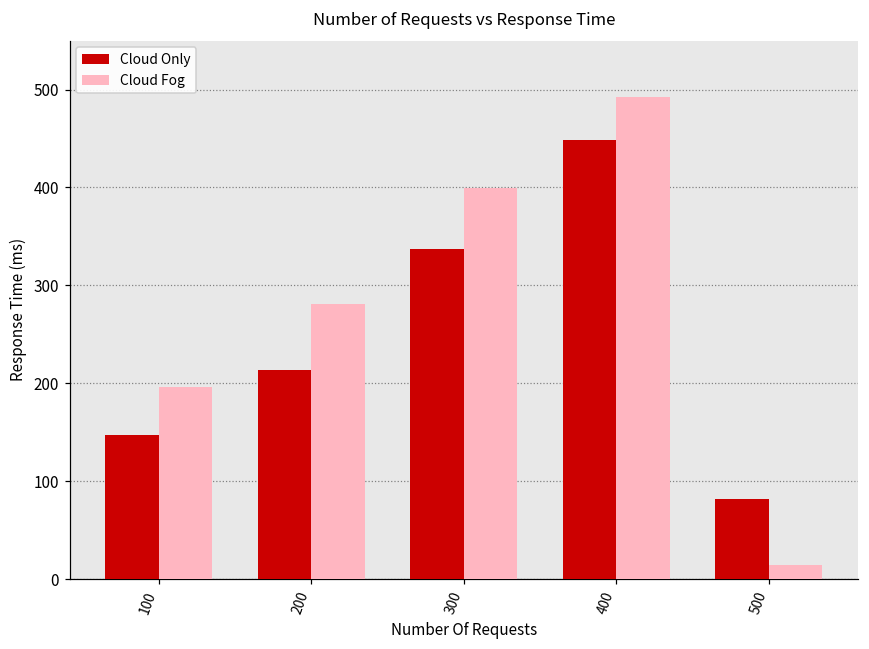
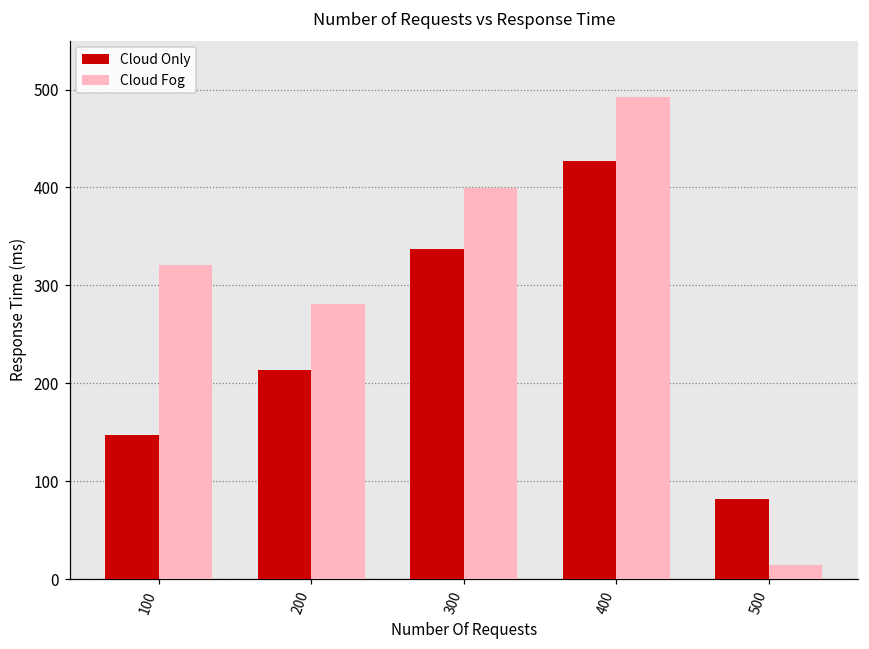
Cloud Fog, 100: 200 -> 320
Cloud Only, 400: 450 -> 430
